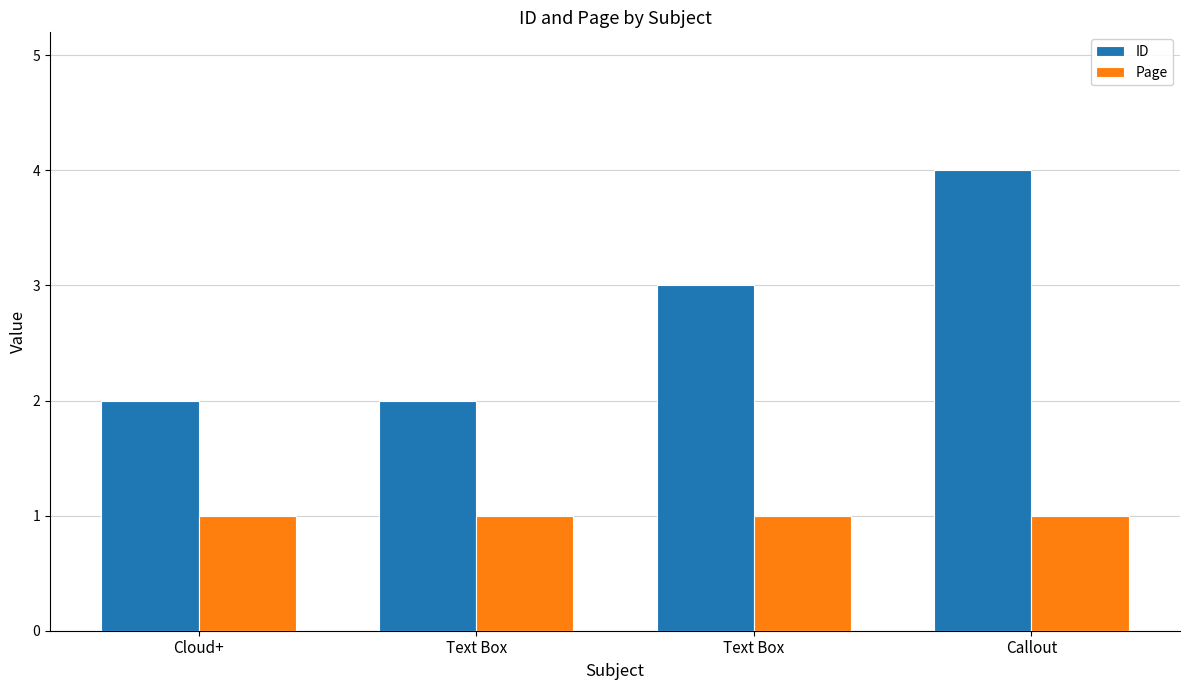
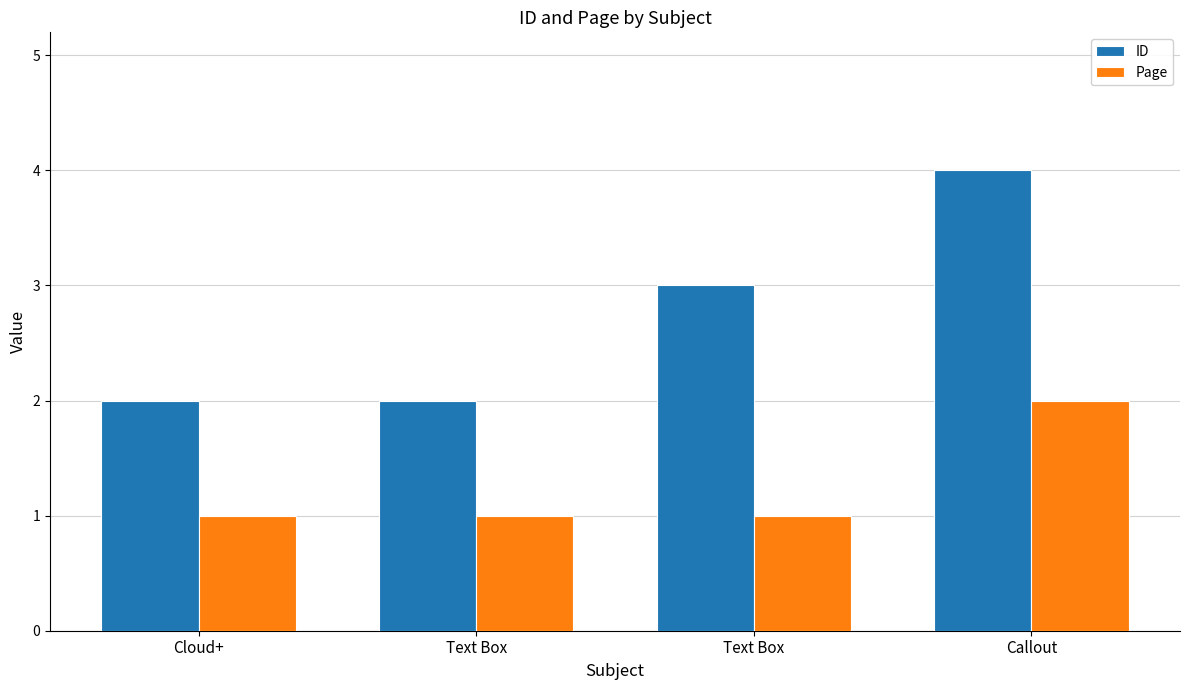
Page, Callout: 1 -> 2
